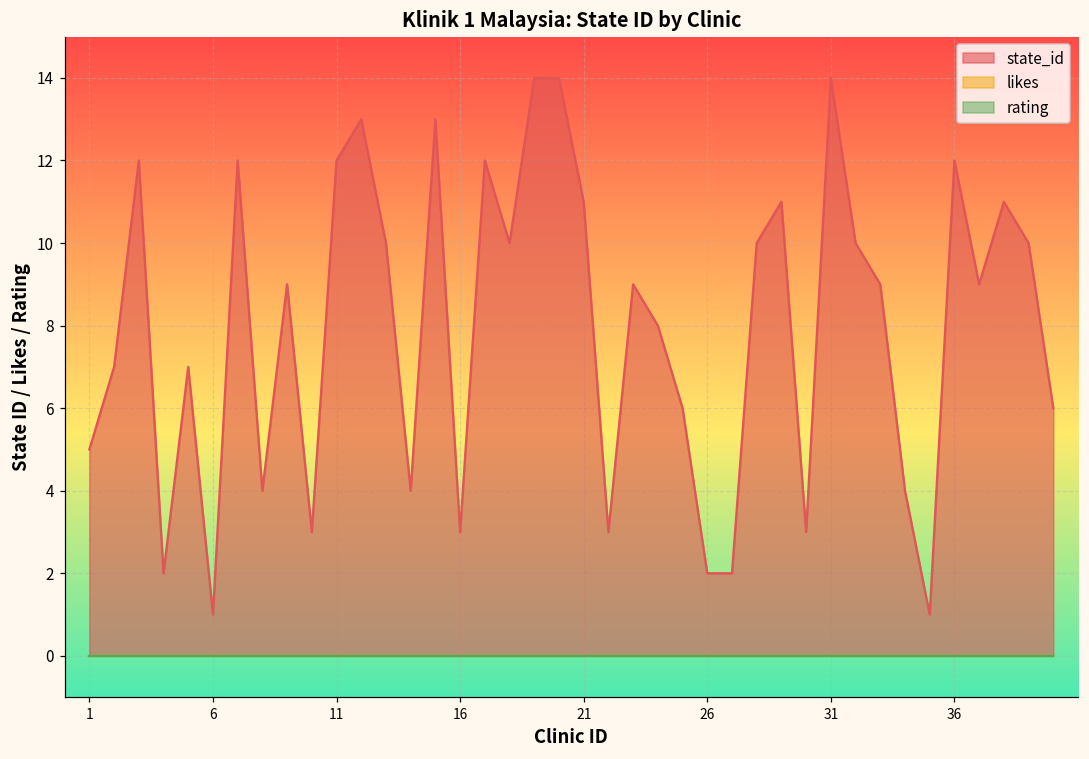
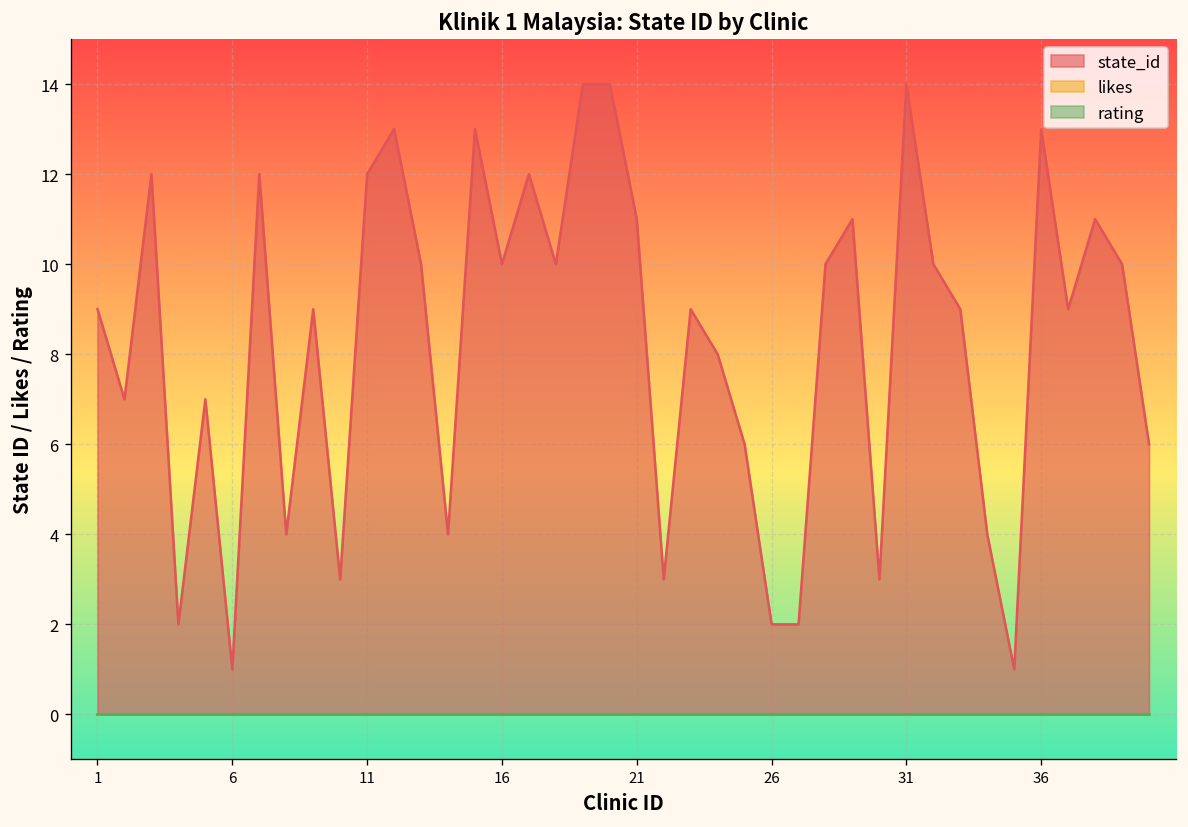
state_id, 1: 5 -> 9
state_id, 16: 3 -> 10
state_id, 36: 12 -> 13
